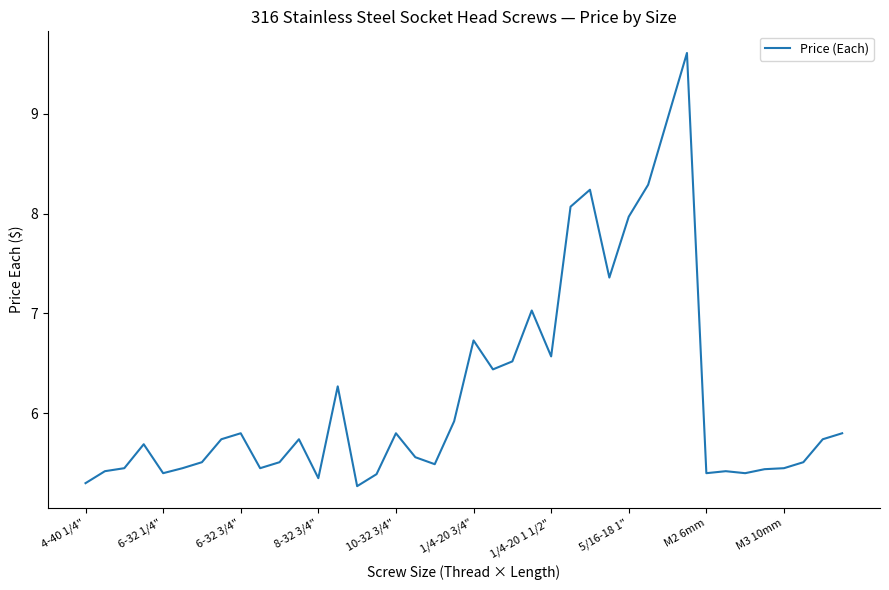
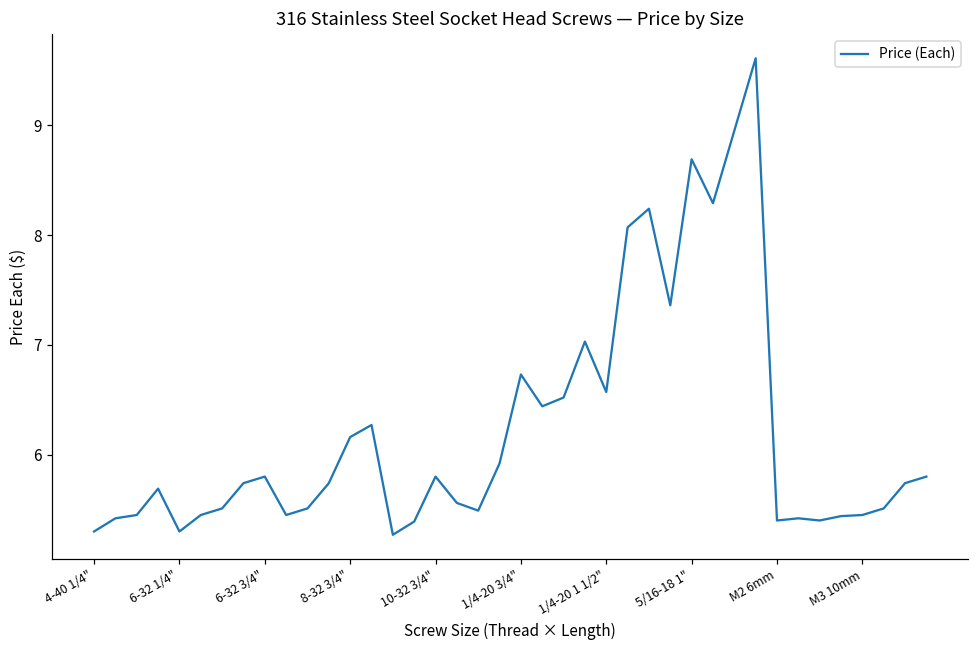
6-32 1/4": 5.4 -> 5.3
8-32 3/4": 5.4 -> 6.2
5/16-18 1": 8.0 -> 8.7
